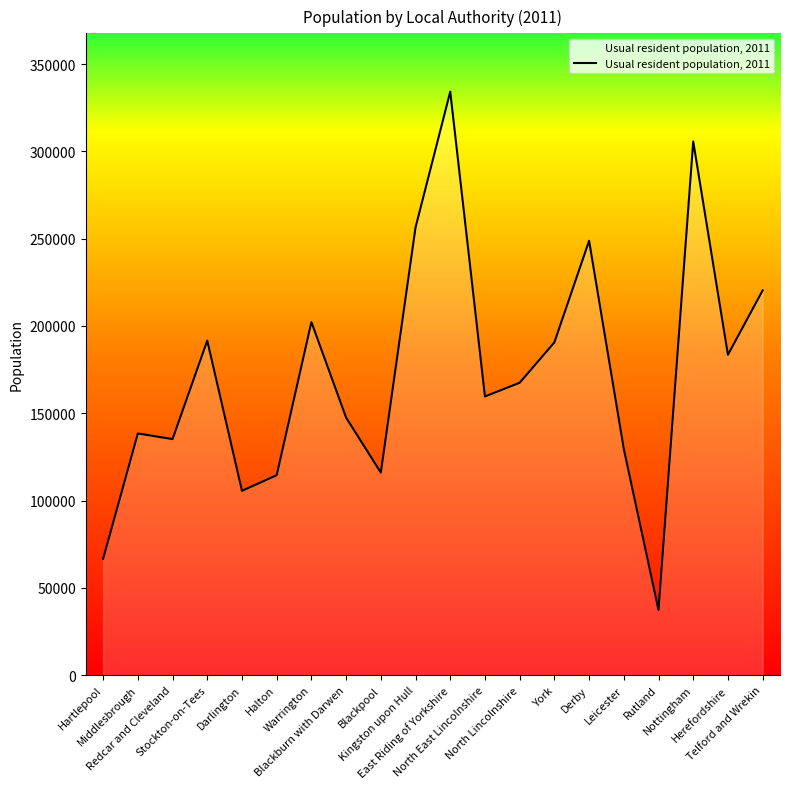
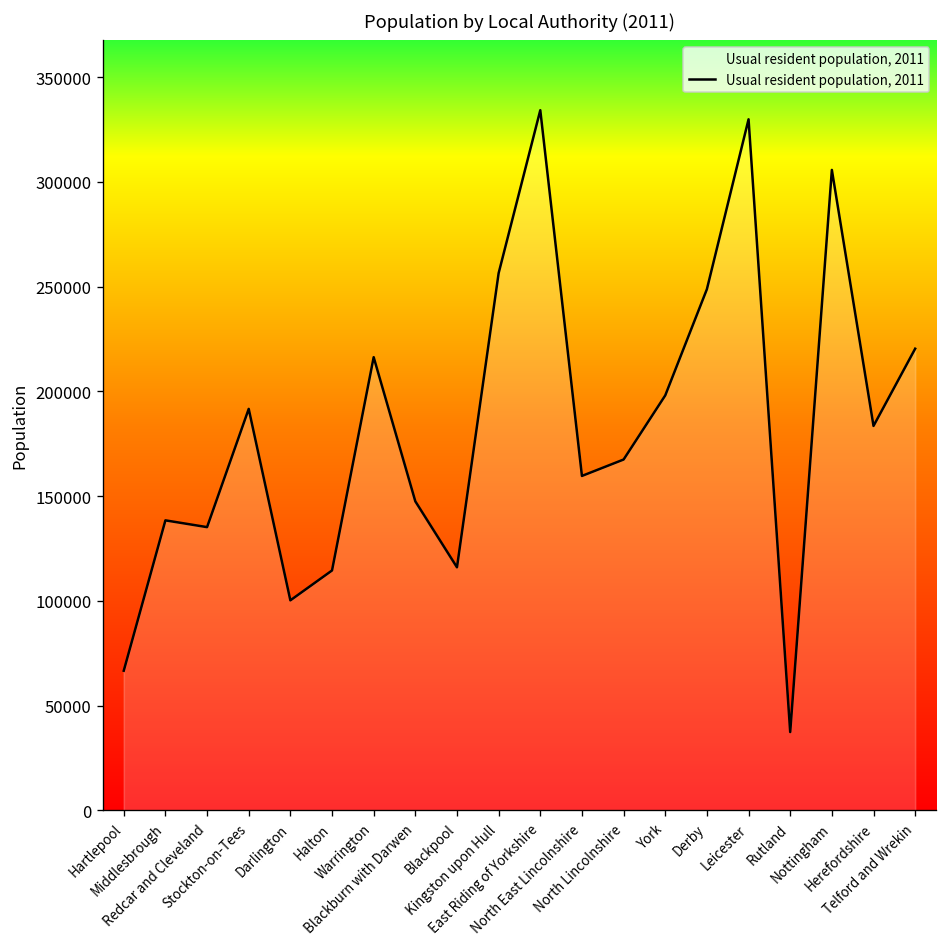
Darlington: 106000 -> 100000
Warrington: 202000 -> 216000
York: 191000 -> 198000
Leicester: 130000 -> 330000
